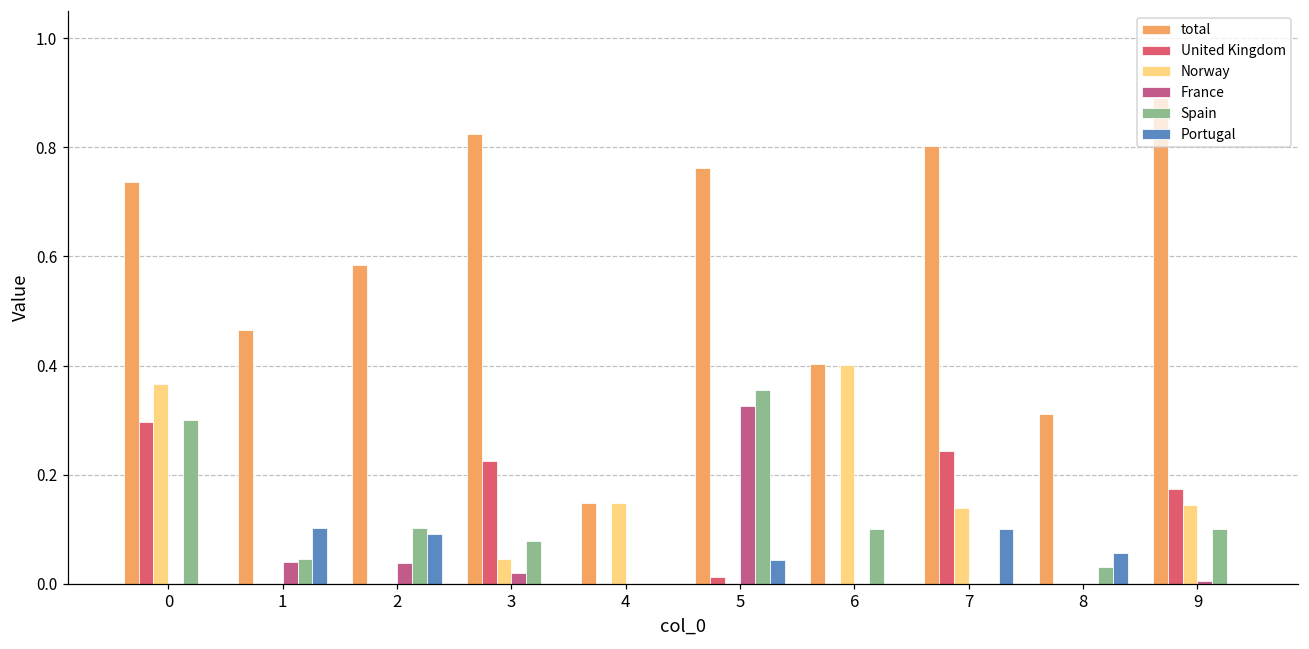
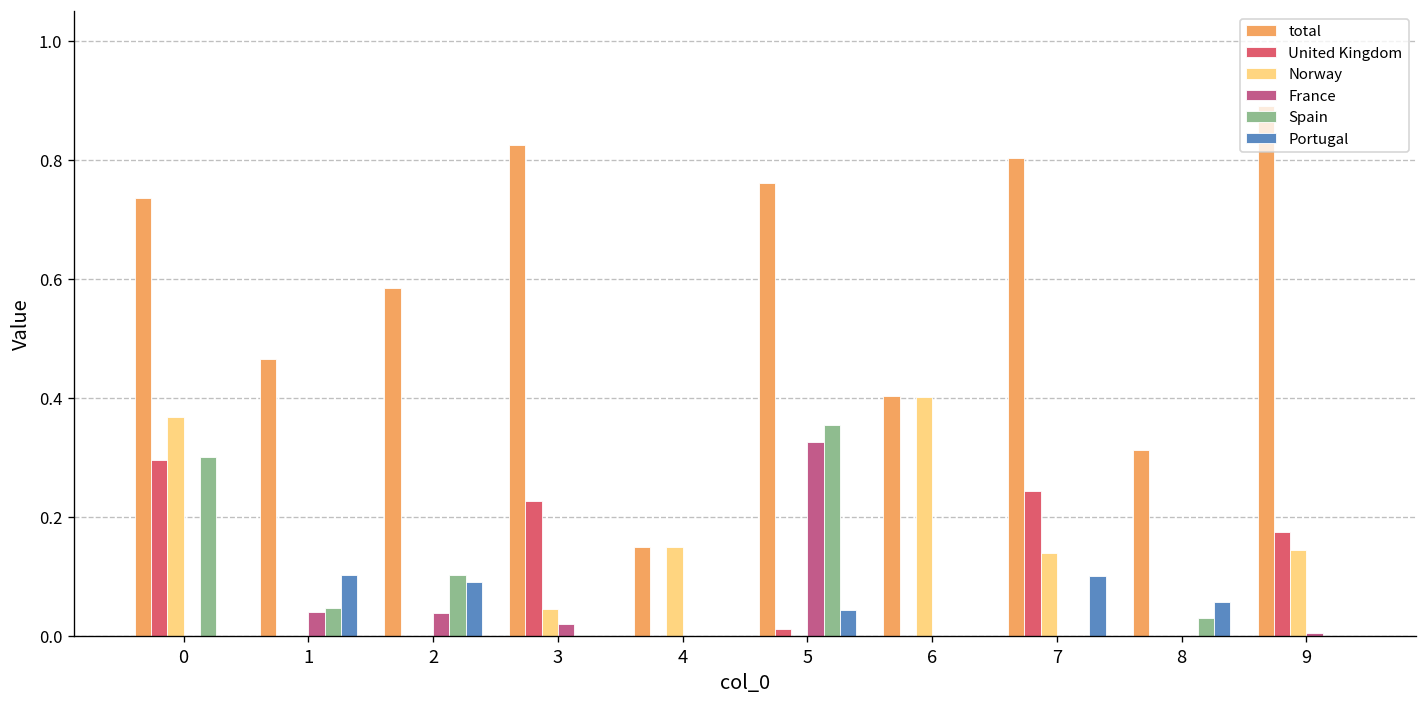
Spain, 3: 0.08 -> 0.00
Spain, 6: 0.1 -> 0.0
Spain, 9: 0.1 -> 0.0
